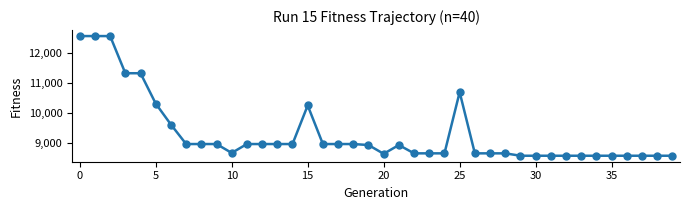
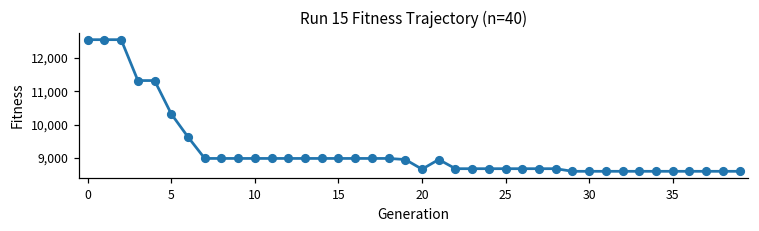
10: 8,700 -> 9,000
15: 10,300 -> 9,000
25: 10,700 -> 8,700
